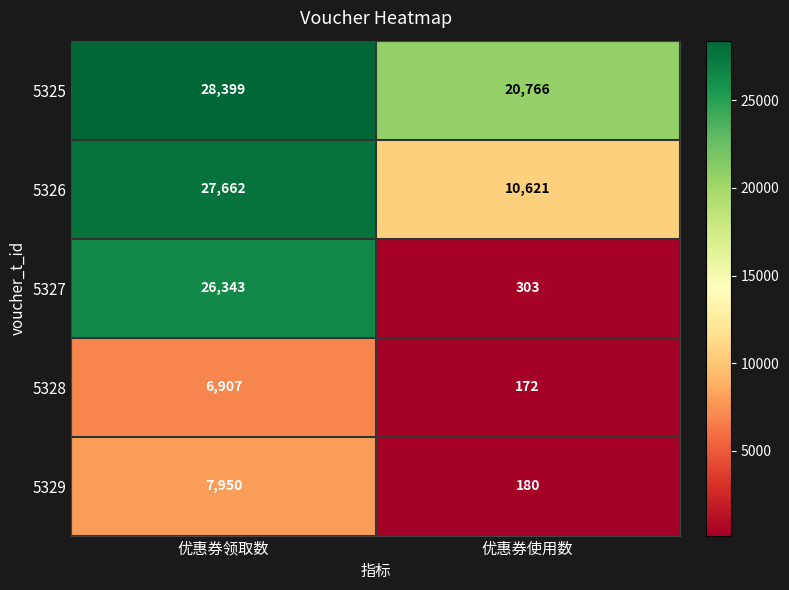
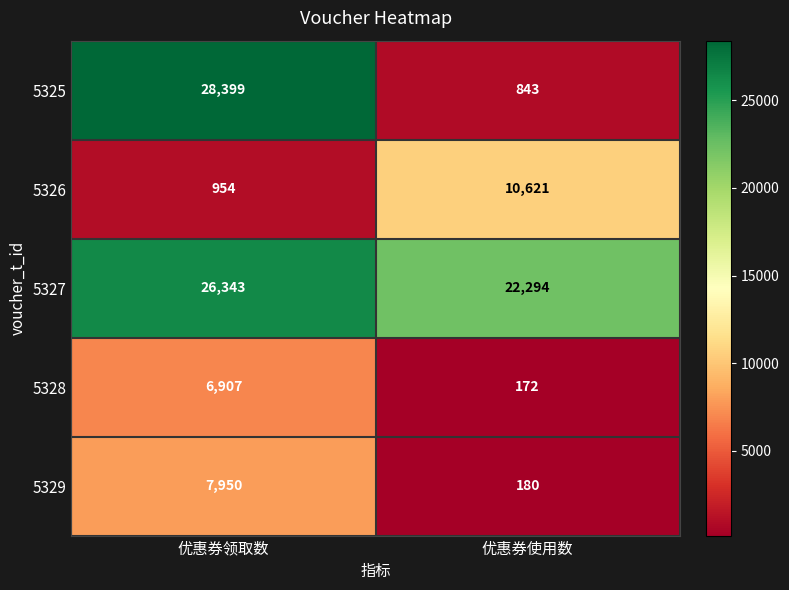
5325, 优惠券使用数: 20,766 -> 843
5326, 优惠券领取数: 27,662 -> 954
5327, 优惠券使用数: 303 -> 22,294
